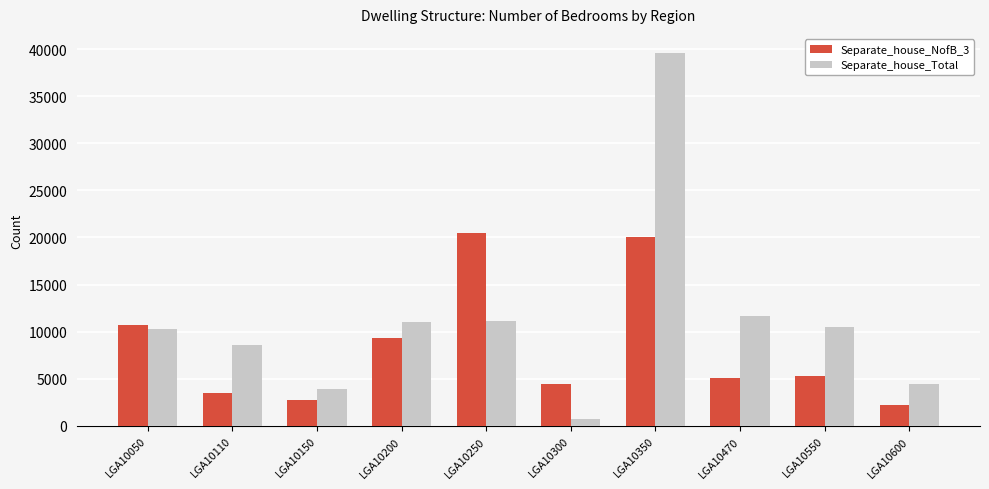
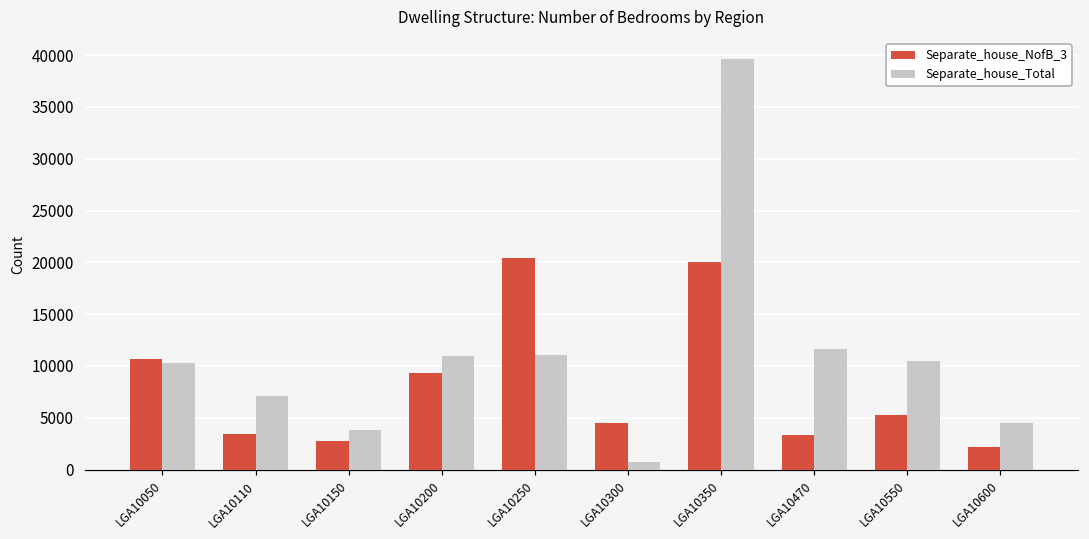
Separate_house_Total, LGA10110: 9000 -> 7000
Separate_house_NofB_3, LGA10470: 5000 -> 3000
